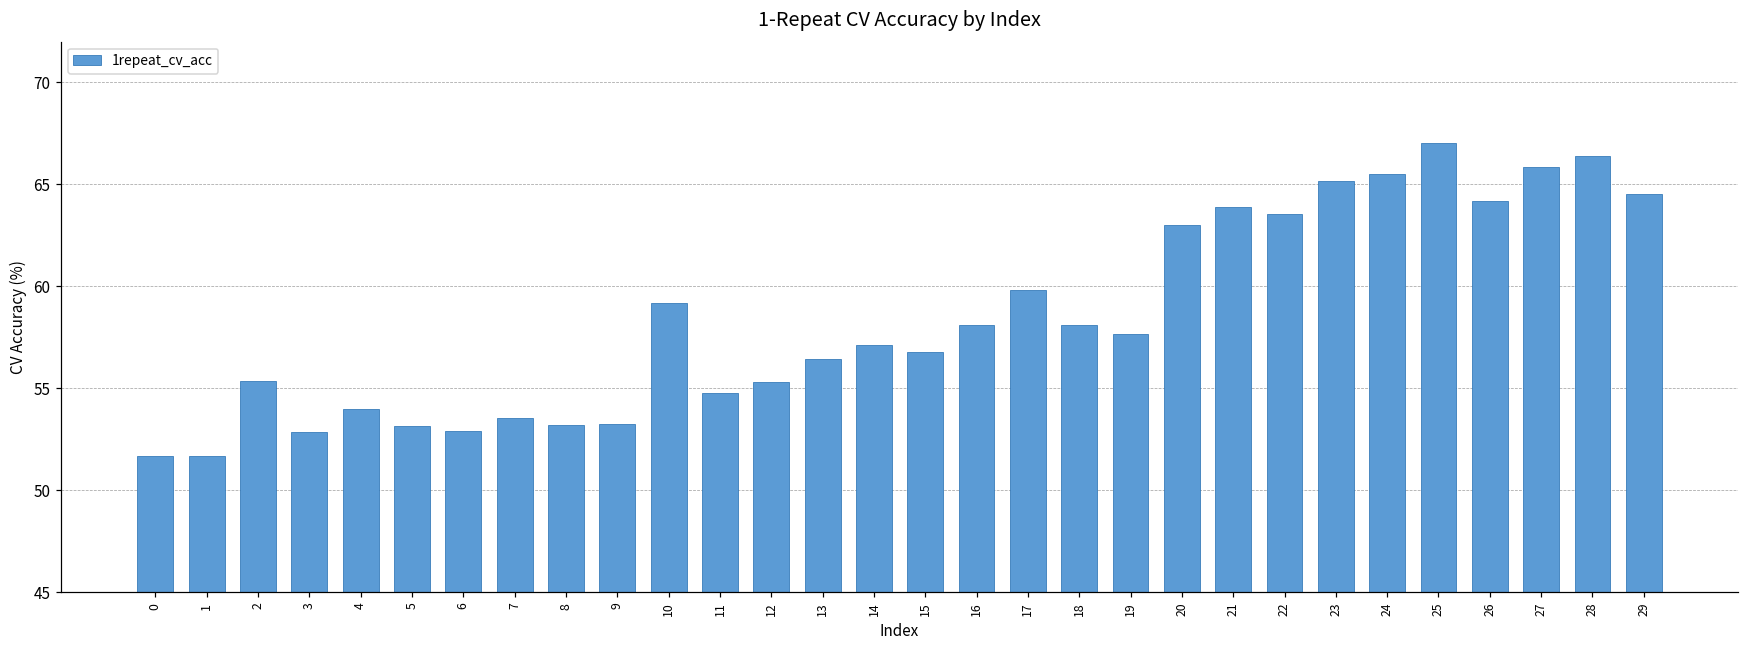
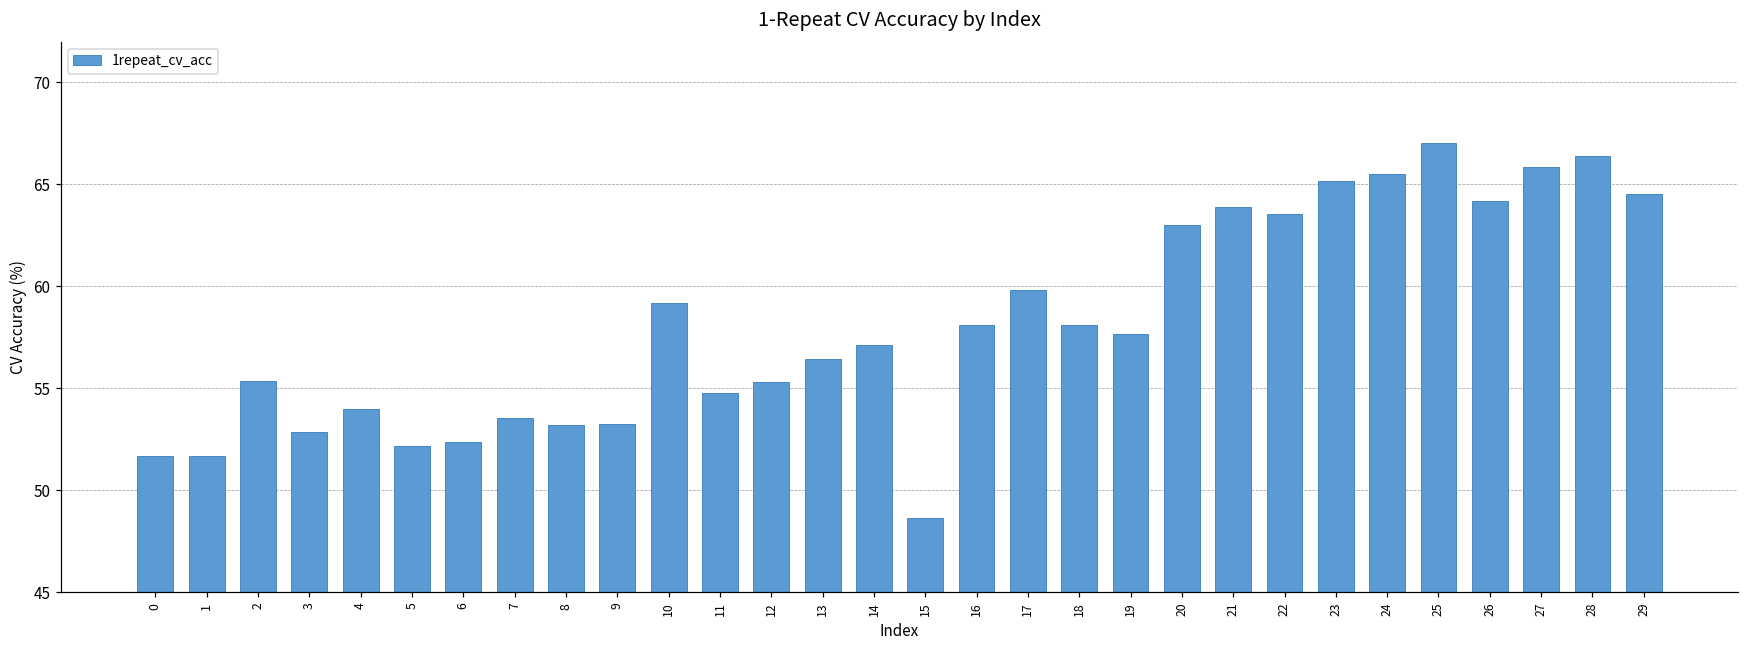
5: 53.2 -> 52.1
6: 52.9 -> 52.4
15: 56.8 -> 48.6
